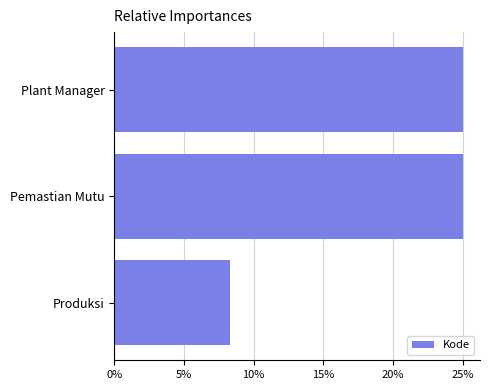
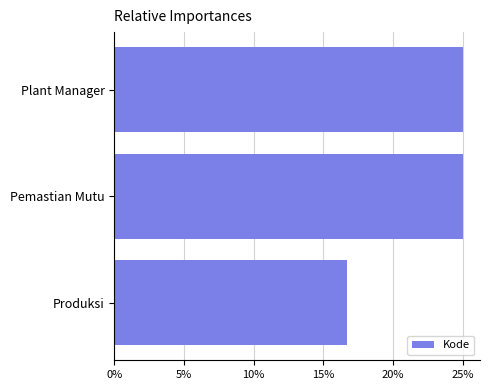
Produksi: 8.3% -> 16.7%
